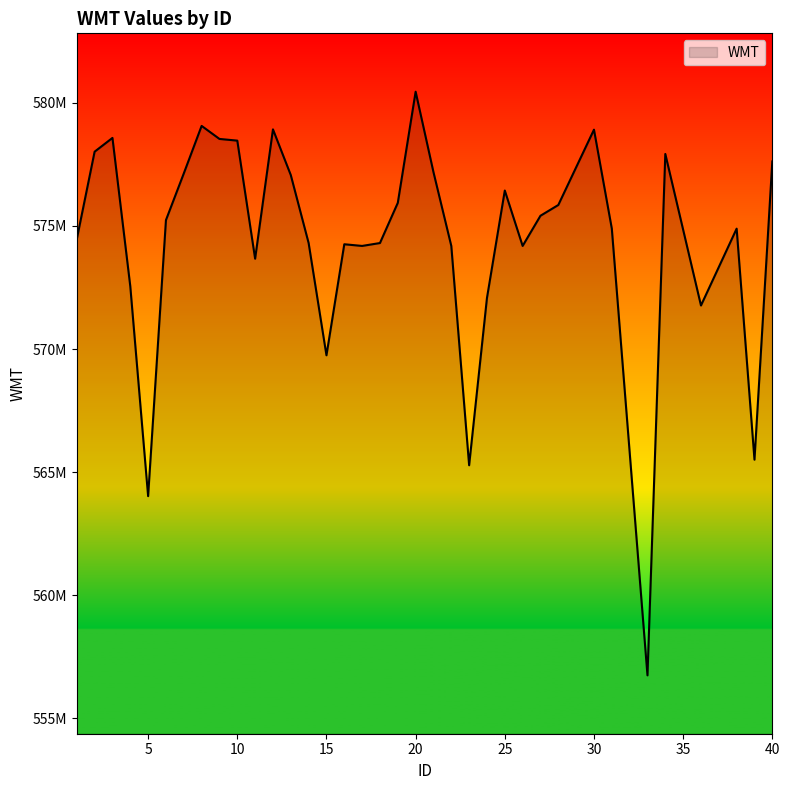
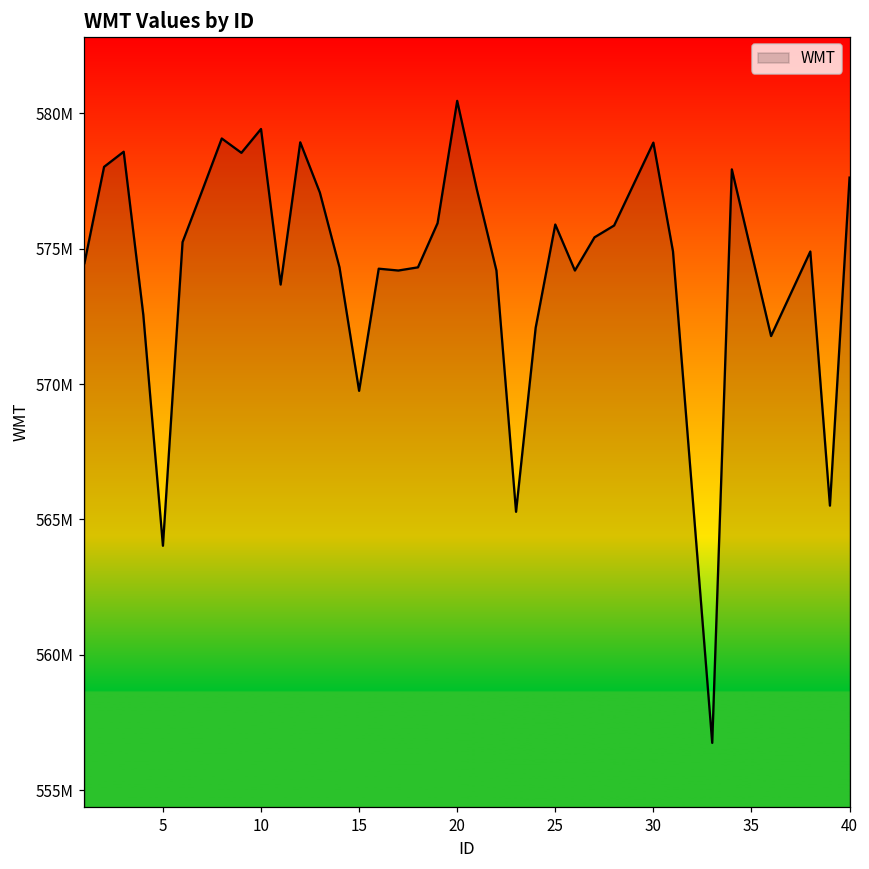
10: 578500000 -> 579400000
25: 576400000 -> 575900000
